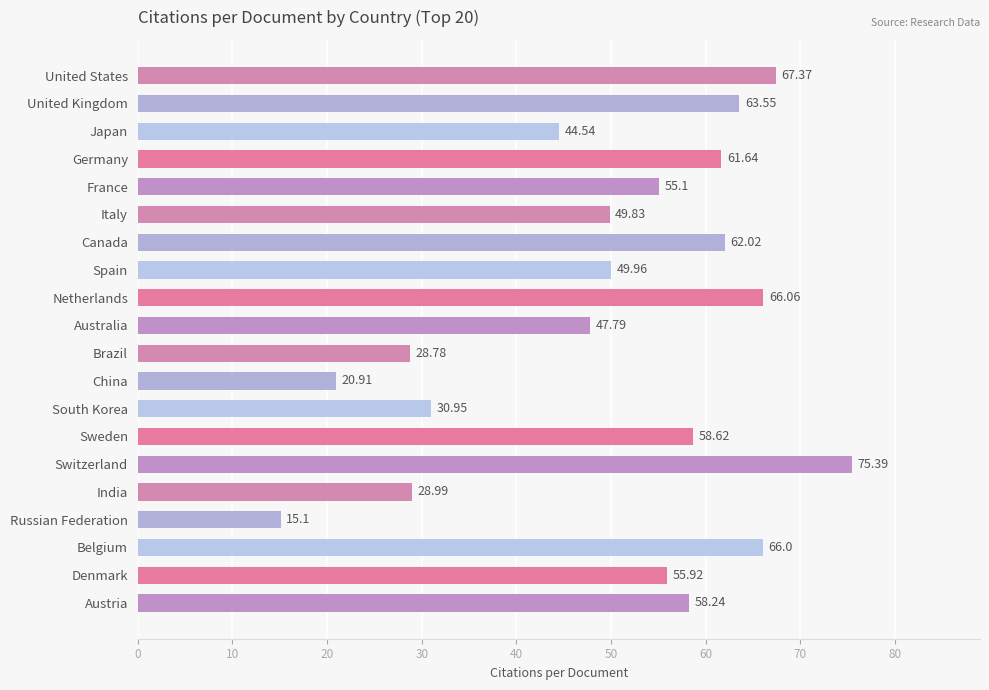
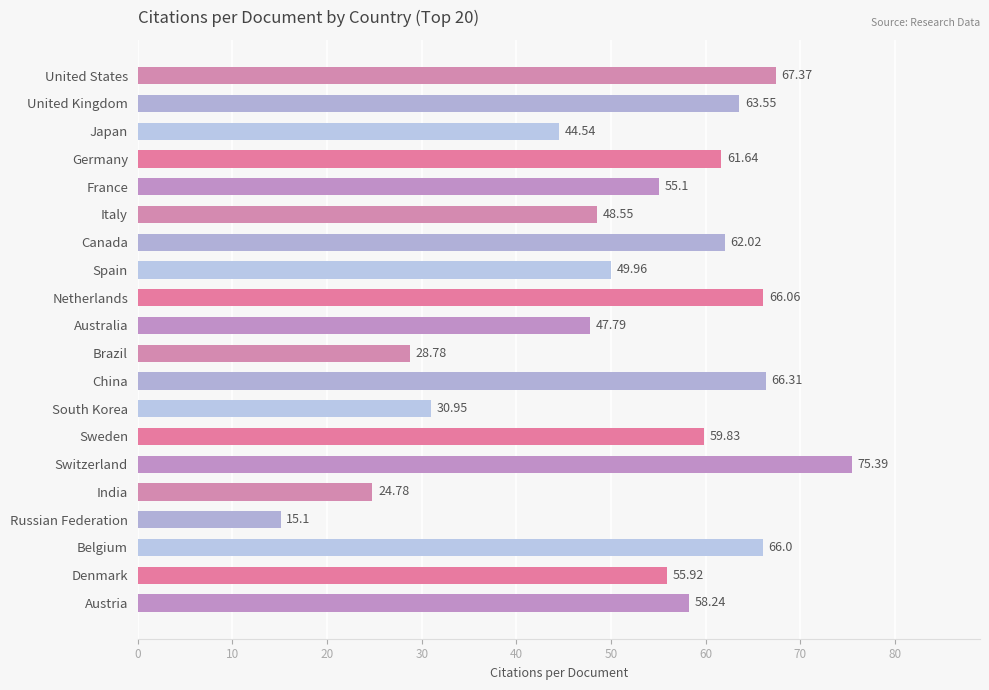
Italy: 49.83 -> 48.55
China: 20.91 -> 66.31
Sweden: 58.62 -> 59.83
India: 28.99 -> 24.78
